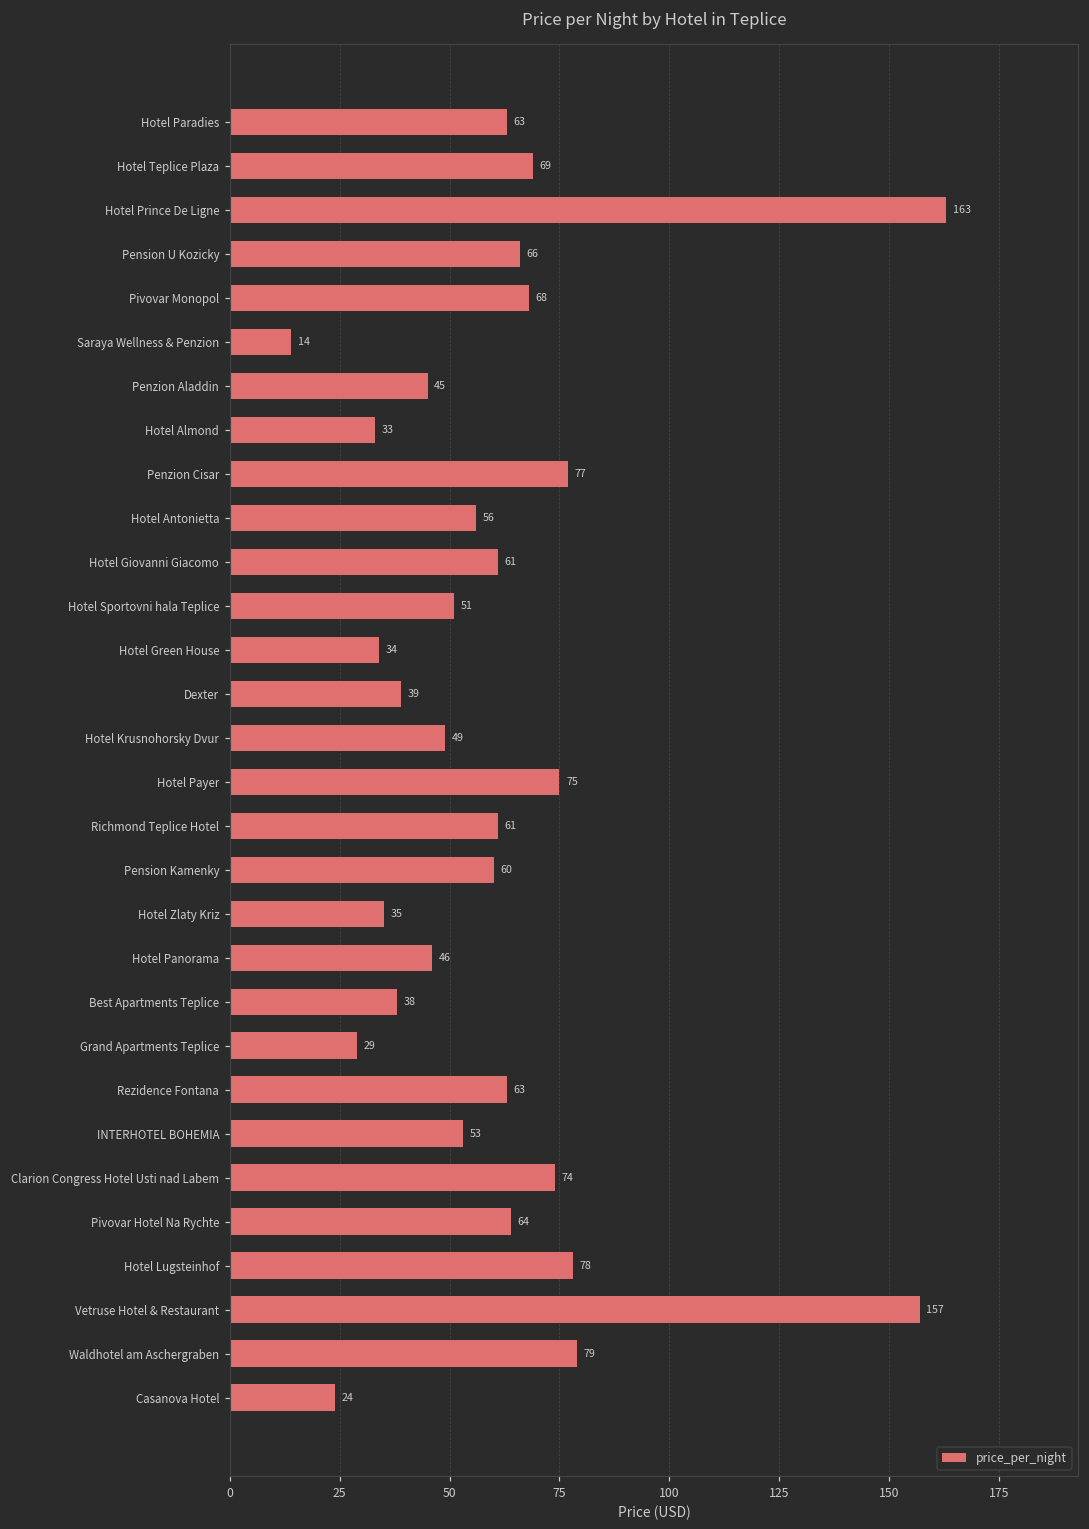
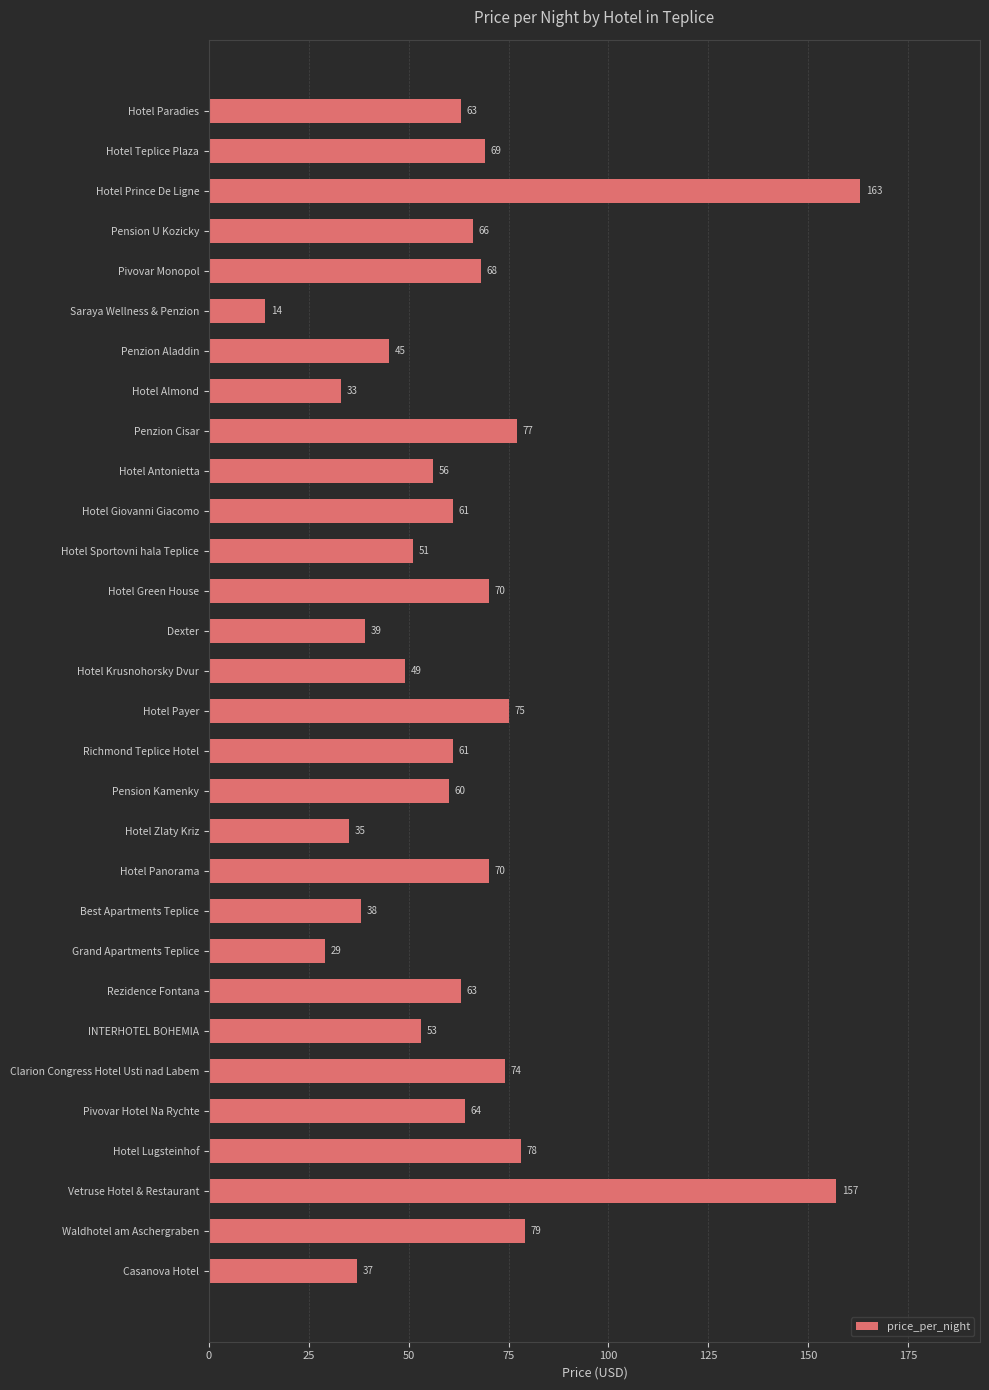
Hotel Green House: 34 -> 70
Hotel Panorama: 46 -> 70
Casanova Hotel: 24 -> 37
